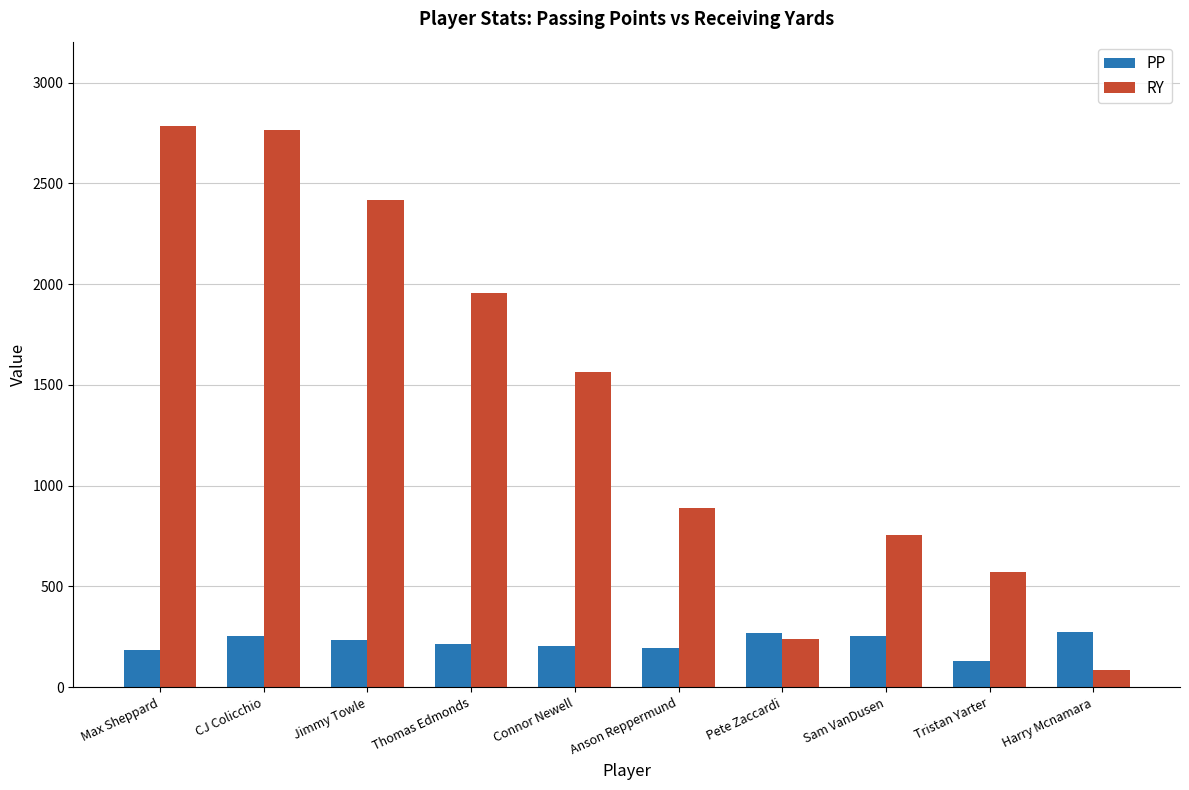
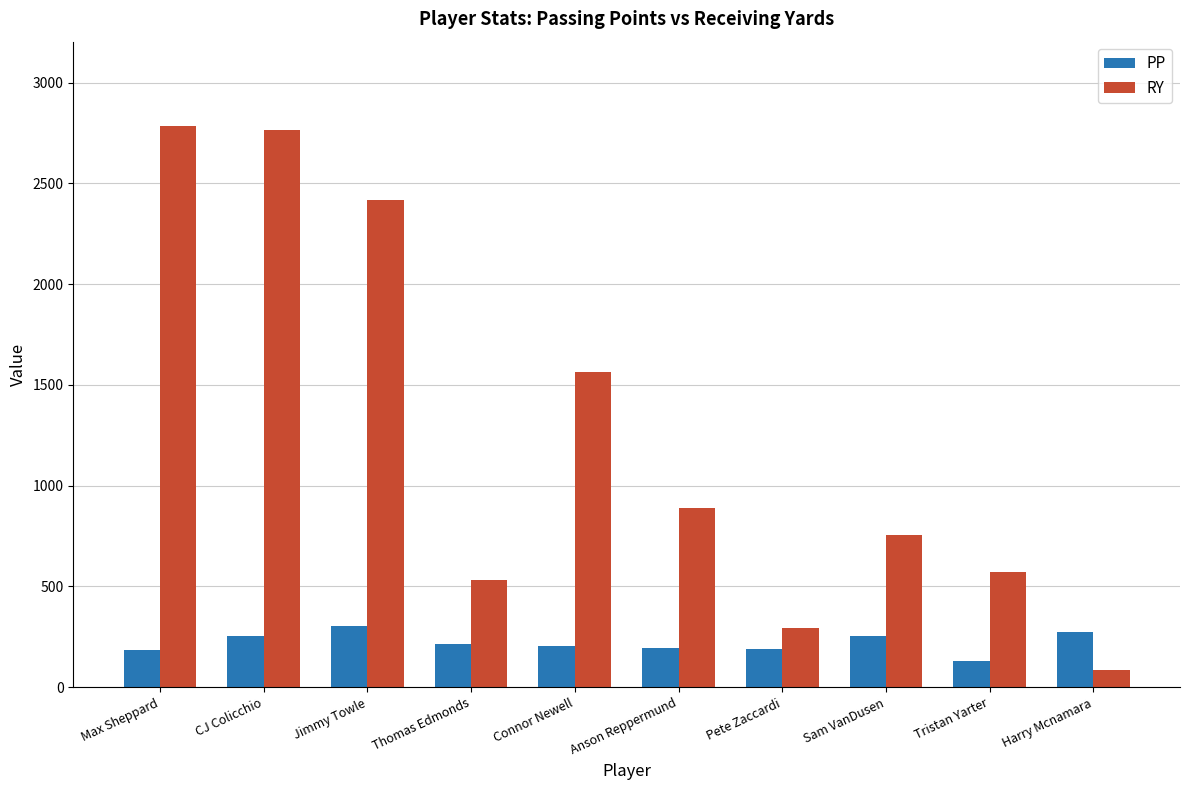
PP, Jimmy Towle: 240 -> 310
RY, Thomas Edmonds: 1950 -> 530
PP, Pete Zaccardi: 270 -> 190
RY, Pete Zaccardi: 240 -> 300
